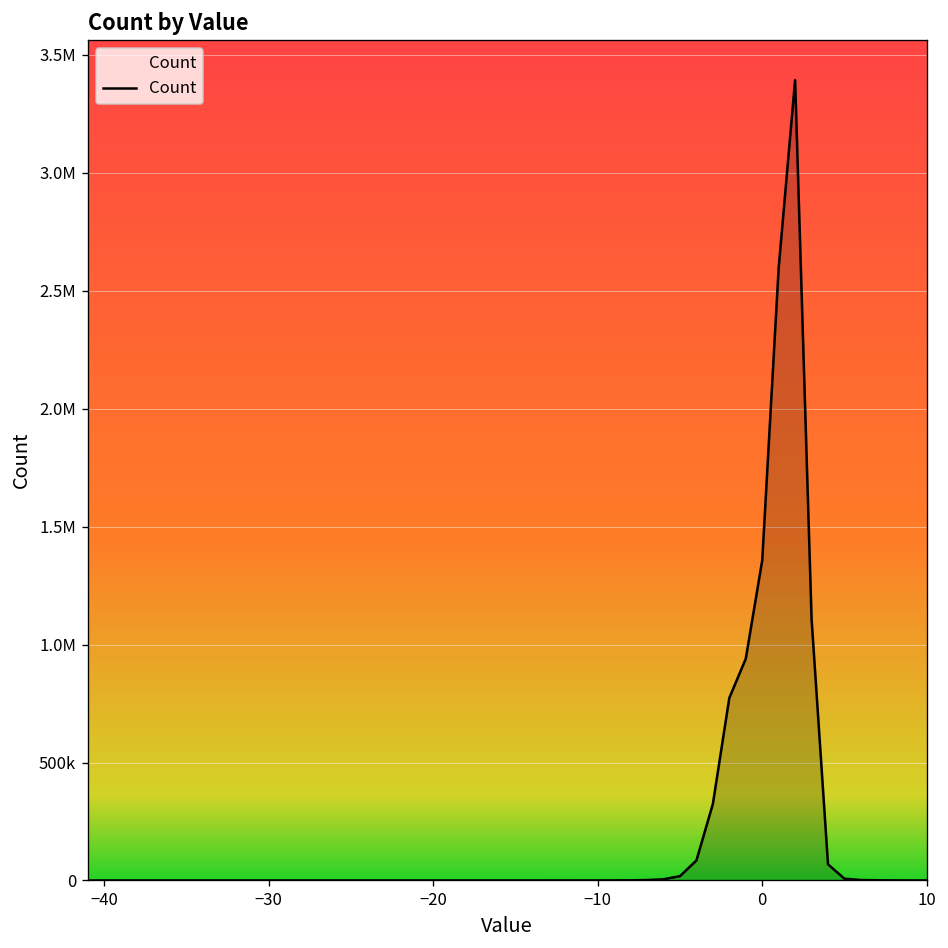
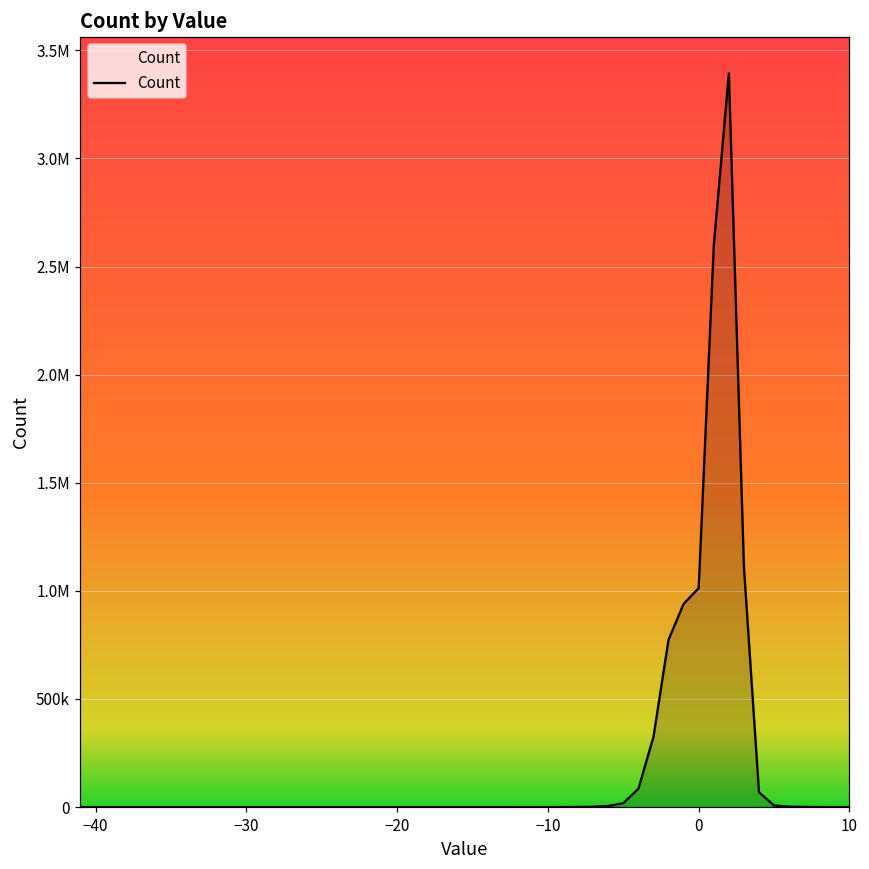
0: 1360000 -> 1010000
